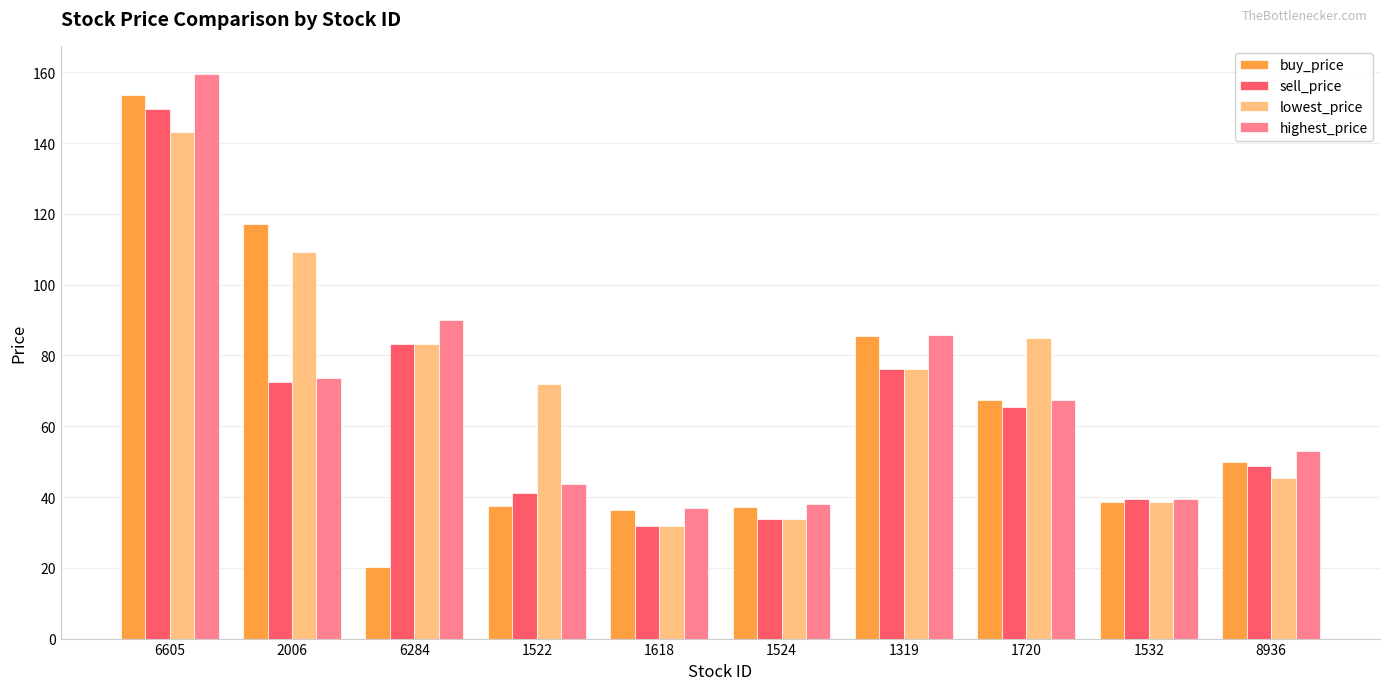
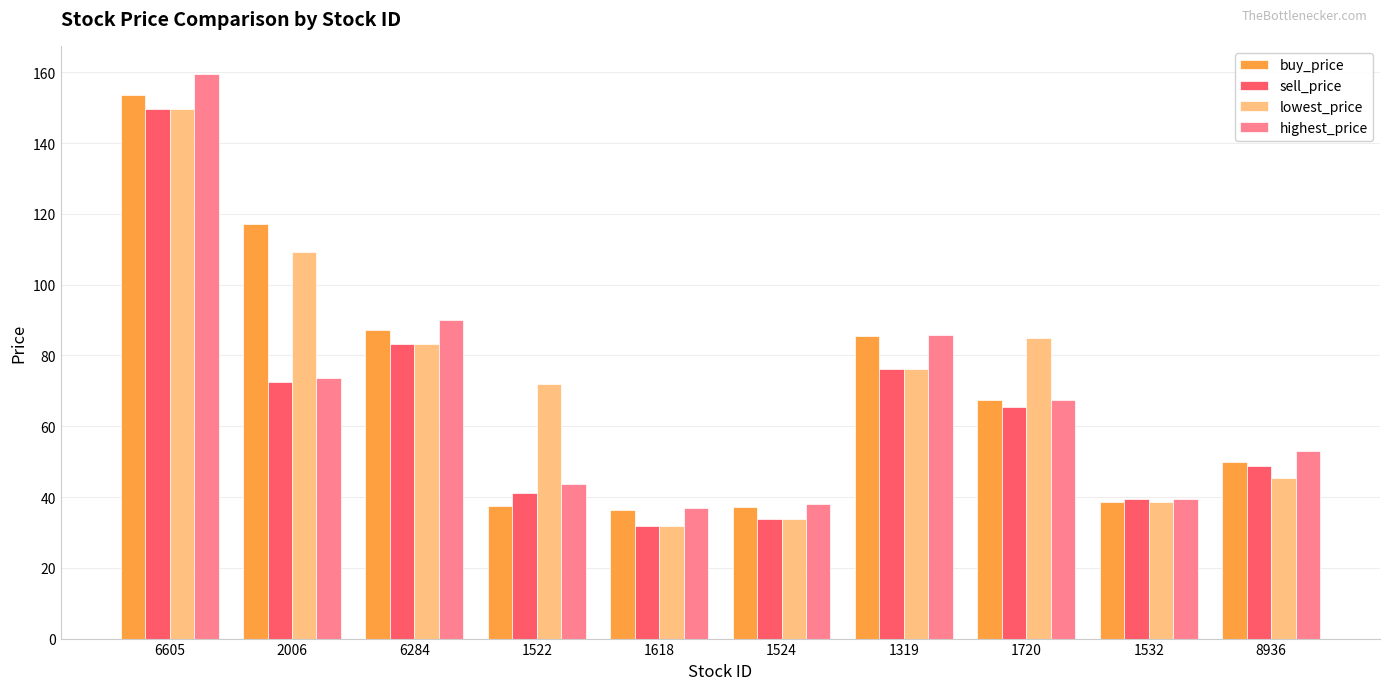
lowest_price, 6605: 143 -> 150
buy_price, 6284: 20 -> 87
